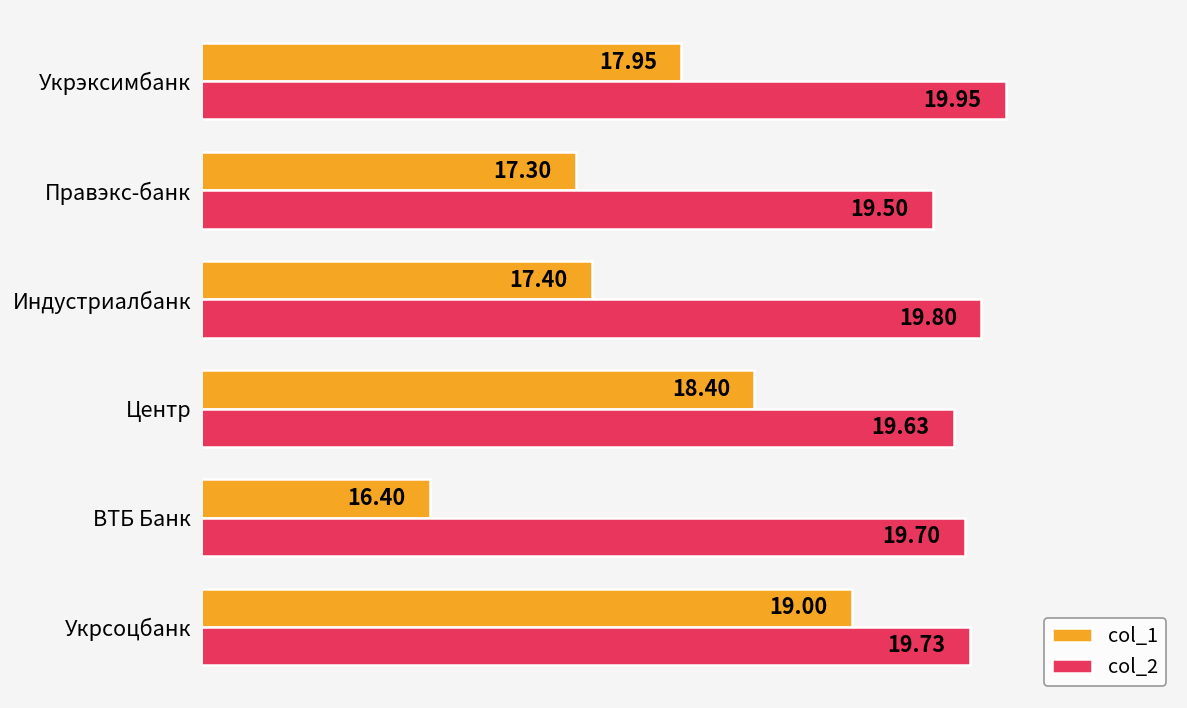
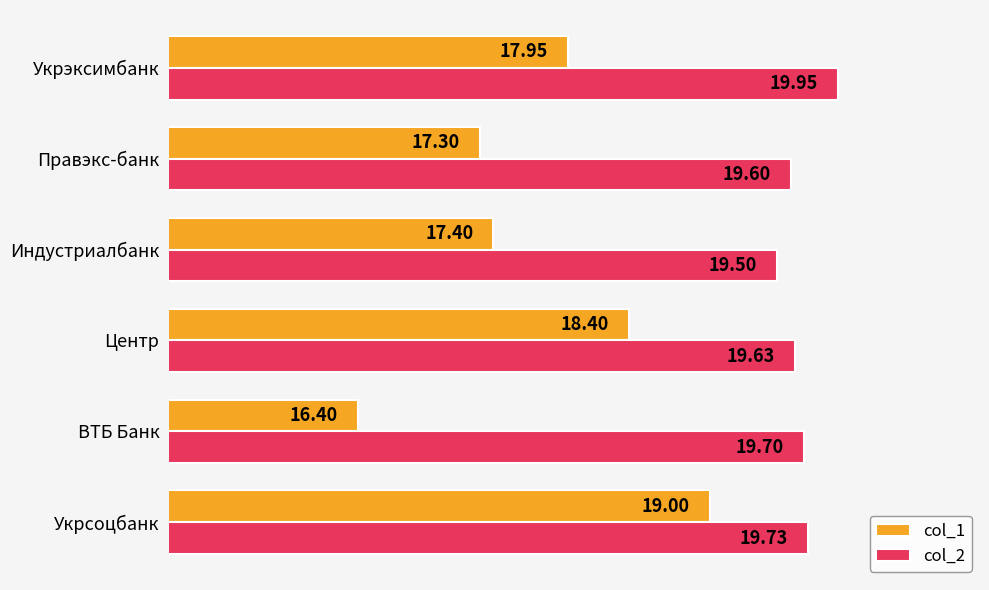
col_2, Правэкс-банк: 19.50 -> 19.60
col_2, Индустриалбанк: 19.80 -> 19.50
